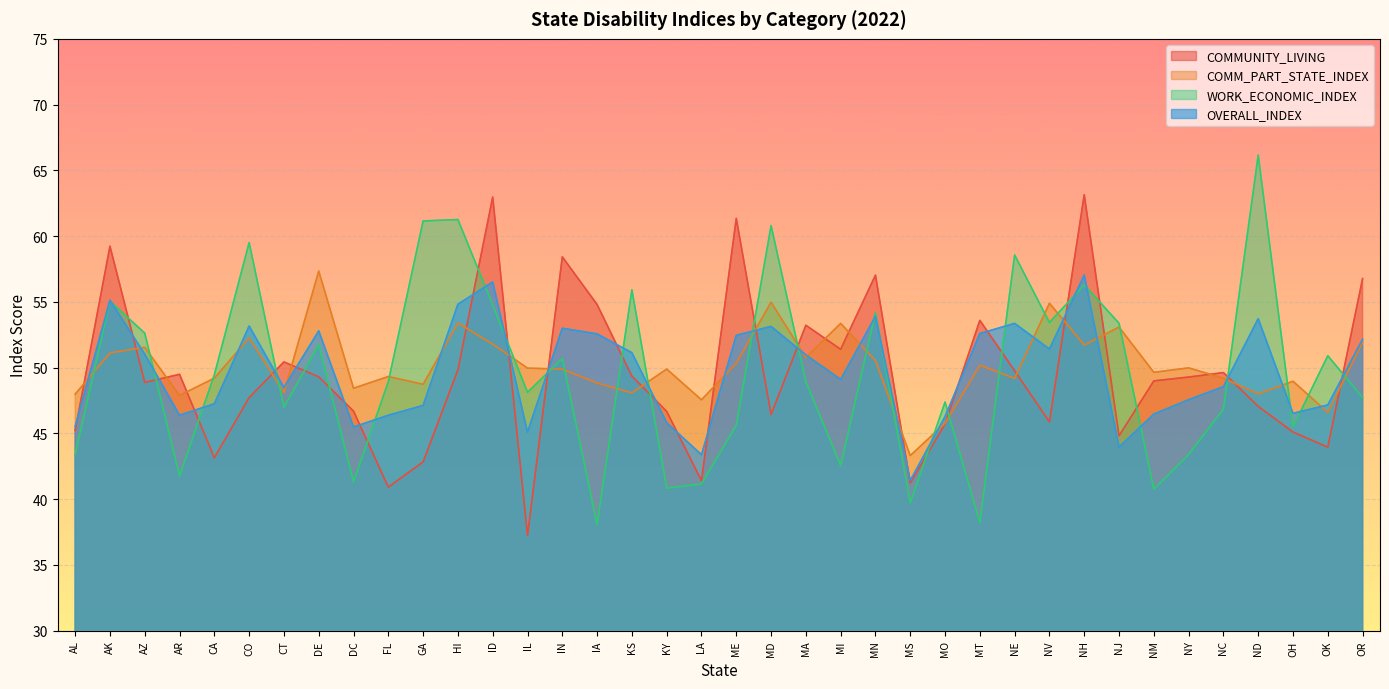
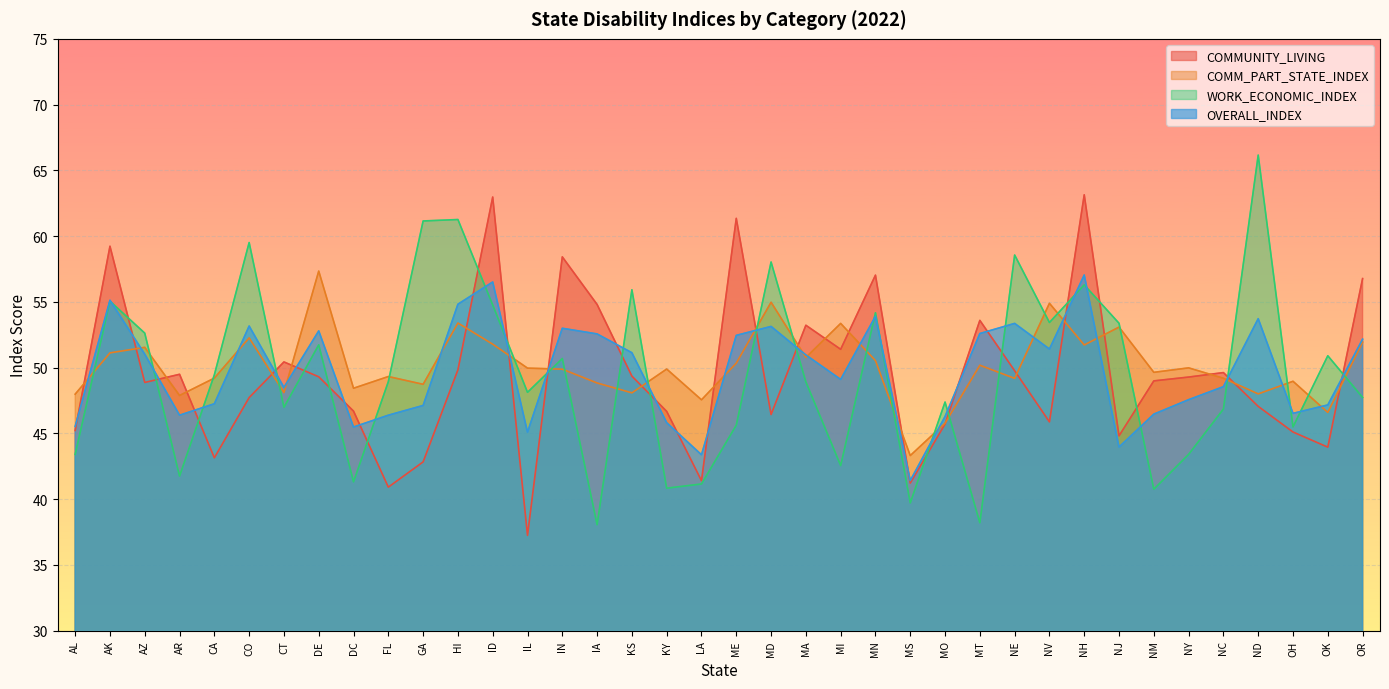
WORK_ECONOMIC_INDEX, MD: 60.8 -> 58.0
